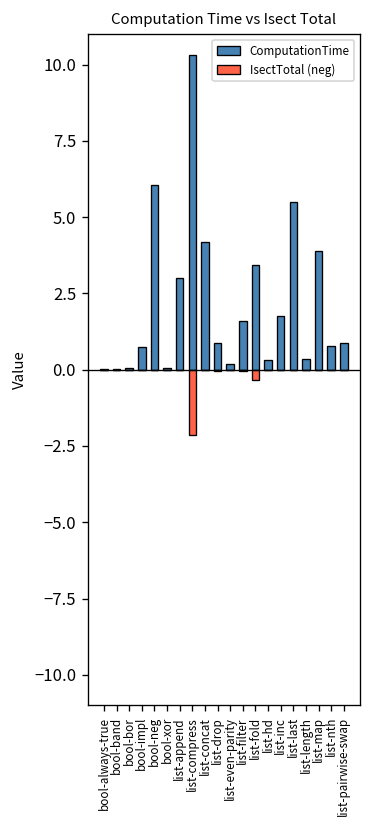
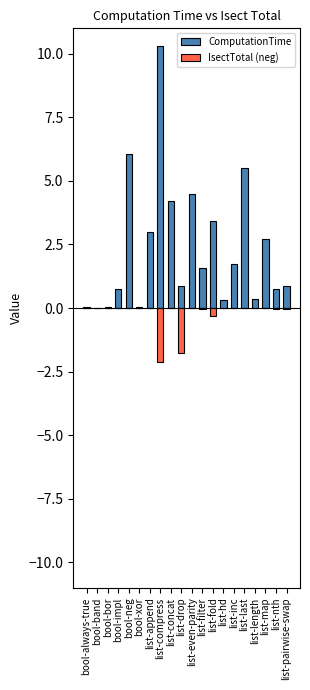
IsectTotal (neg), list-drop: 0.0 -> -1.8
ComputationTime, list-even-parity: 0.2 -> 4.5
ComputationTime, list-map: 3.9 -> 2.7
